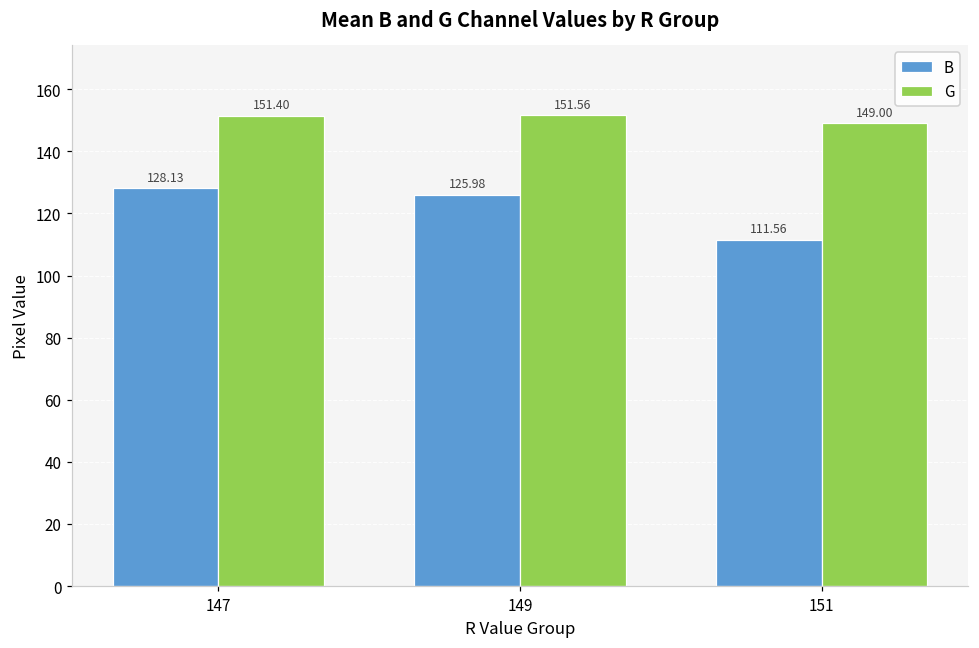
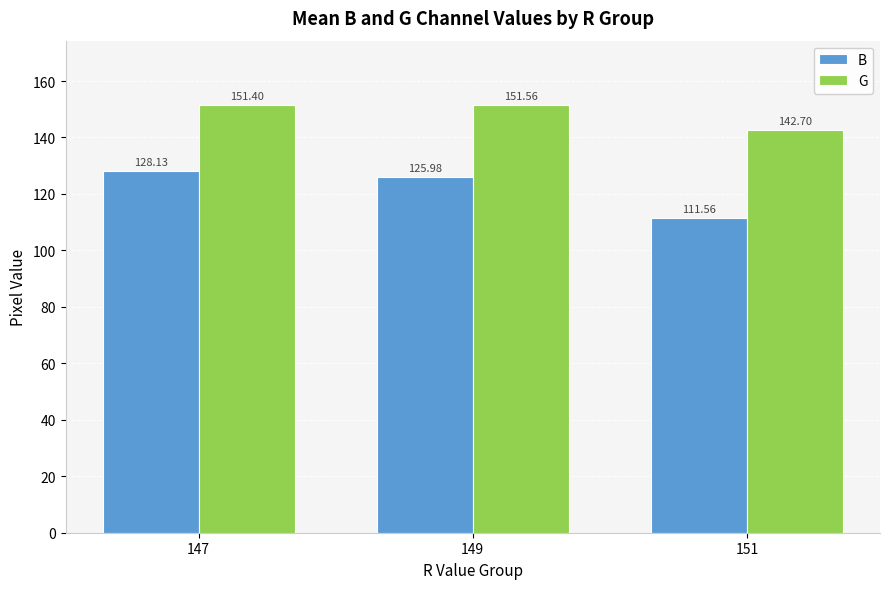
G, 151: 149.00 -> 142.70
